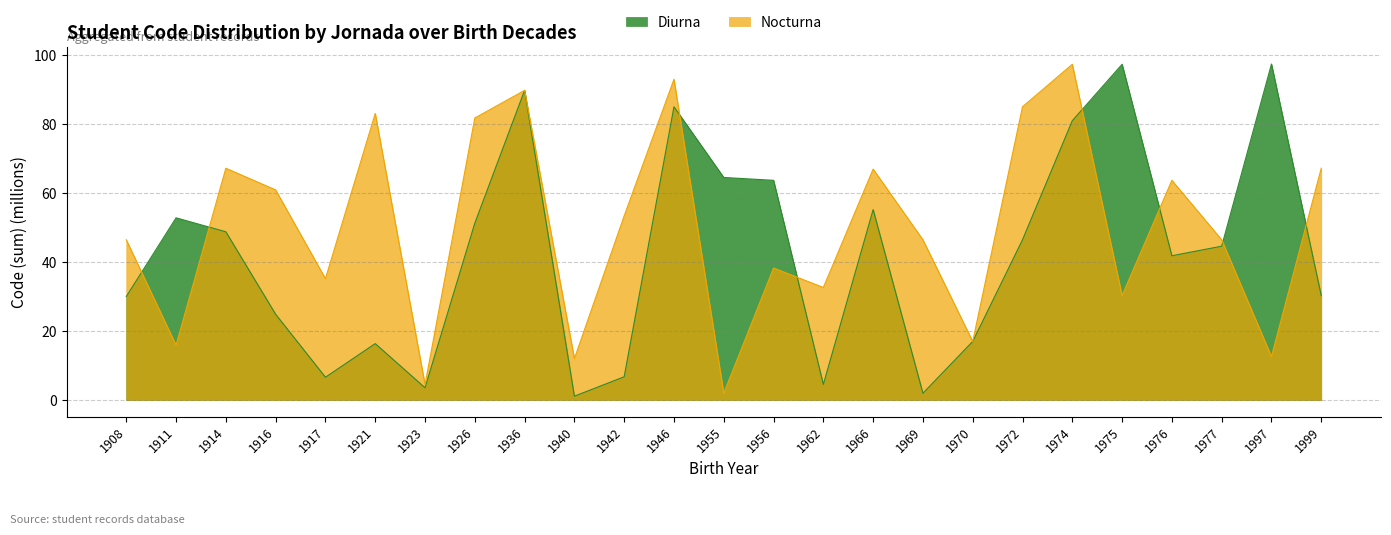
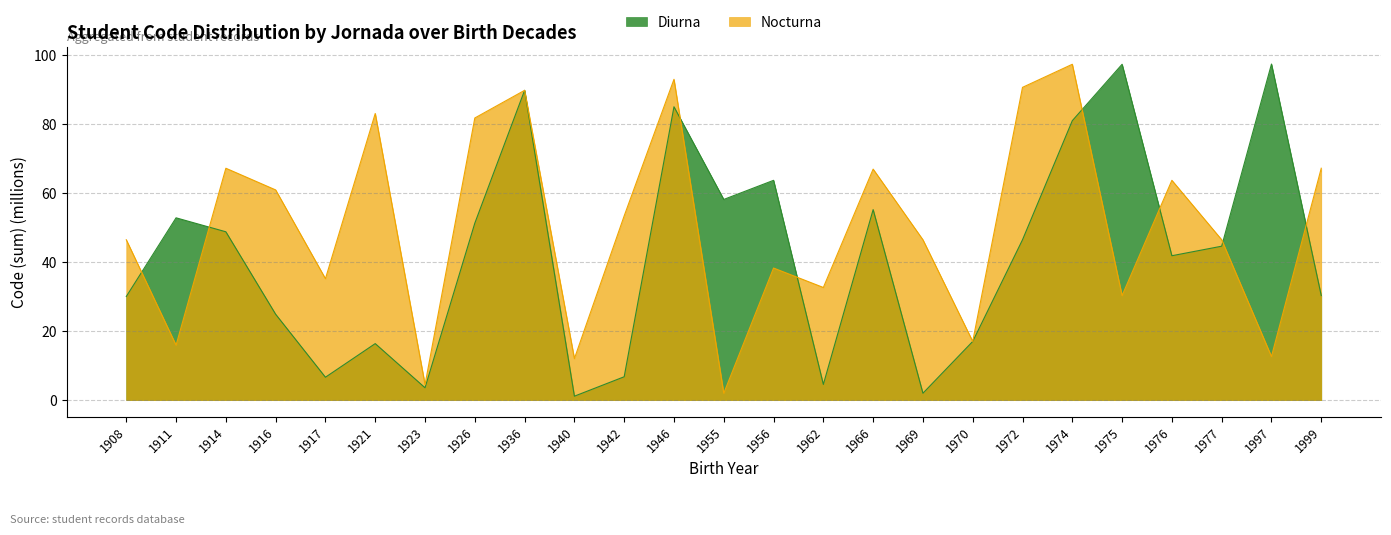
Diurna, 1955: 65 -> 58
Nocturna, 1972: 85 -> 91
